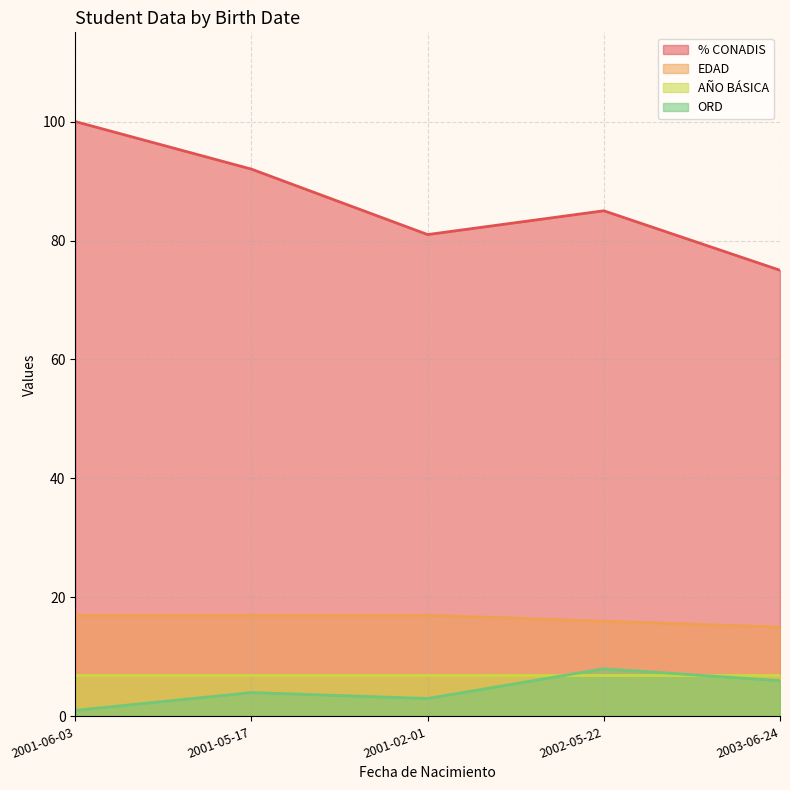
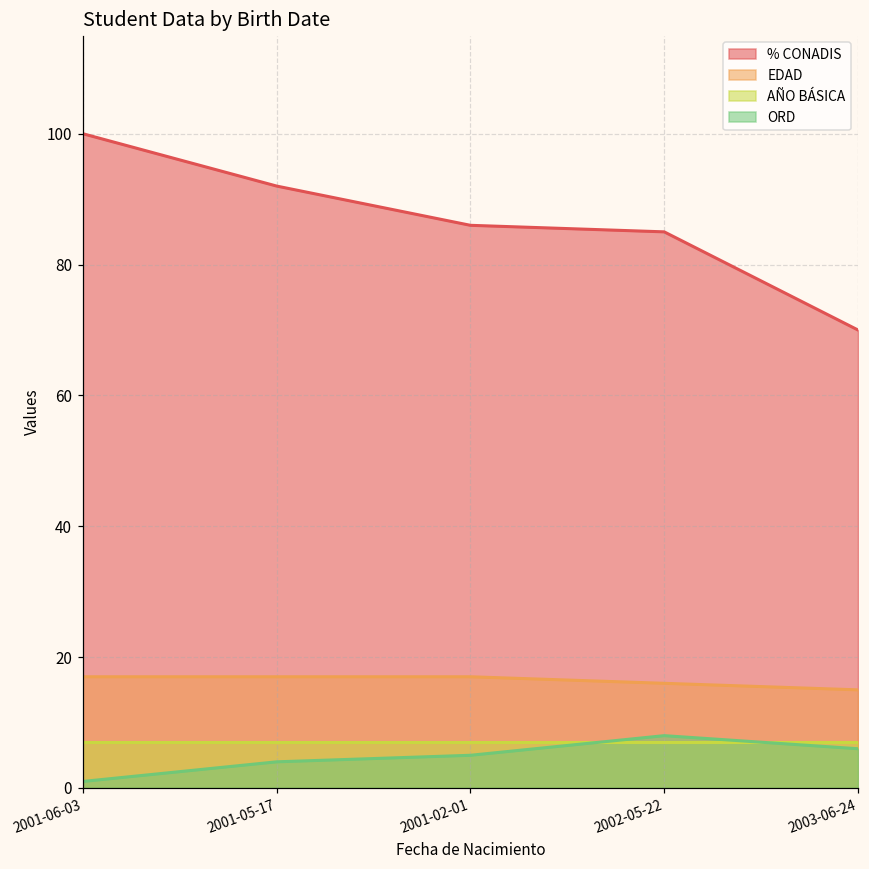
% CONADIS, 2001-02-01: 81 -> 86
ORD, 2001-02-01: 3 -> 5
% CONADIS, 2003-06-24: 75 -> 70
